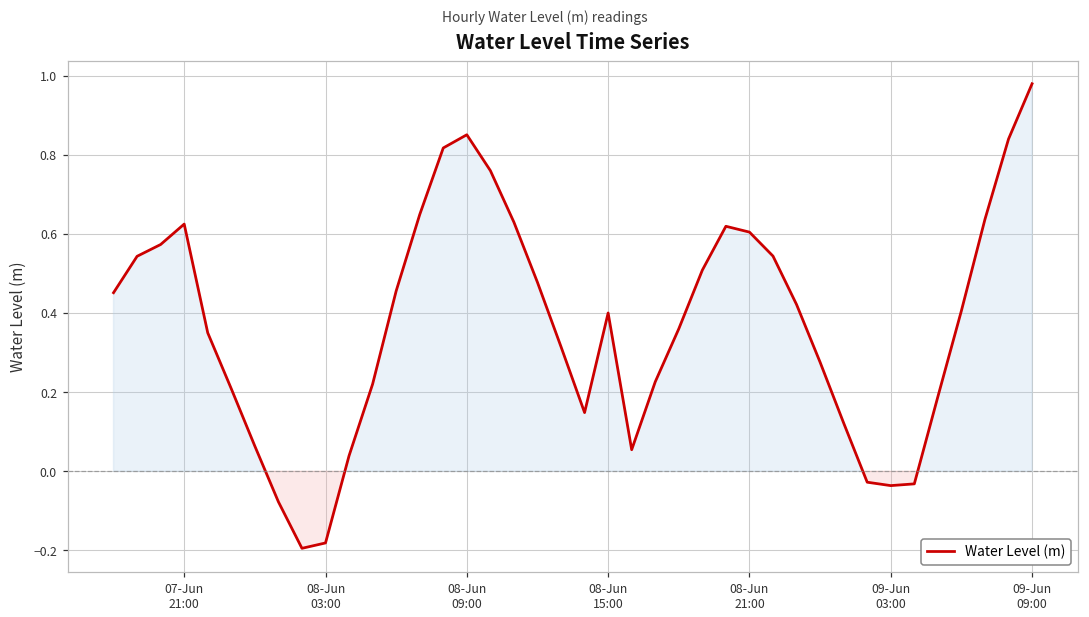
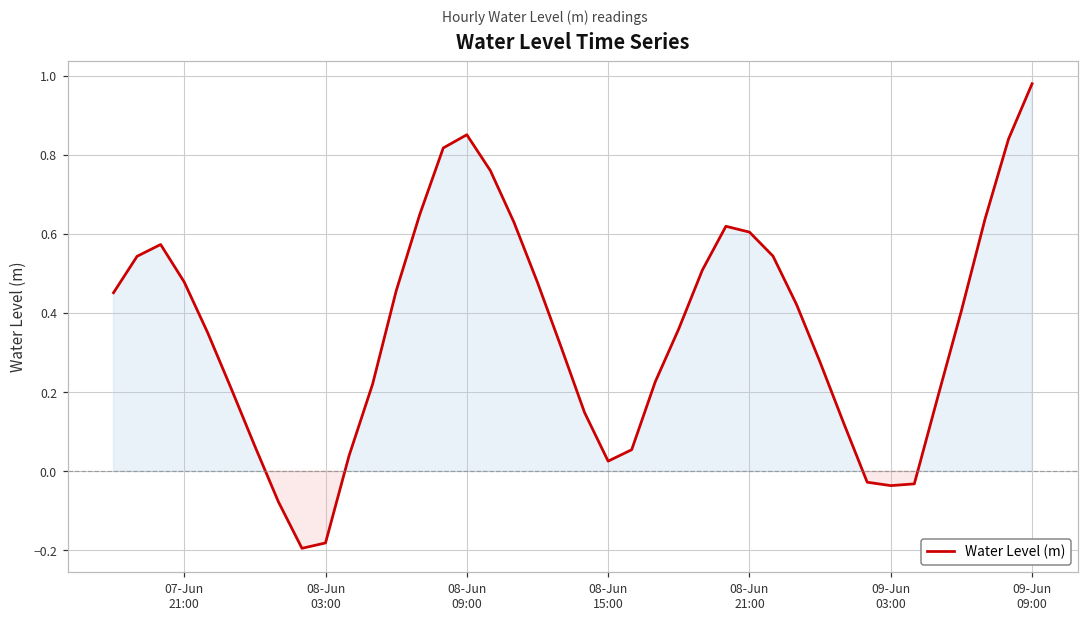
07-Jun 21:00: 0.62 -> 0.48
08-Jun 15:00: 0.40 -> 0.03
